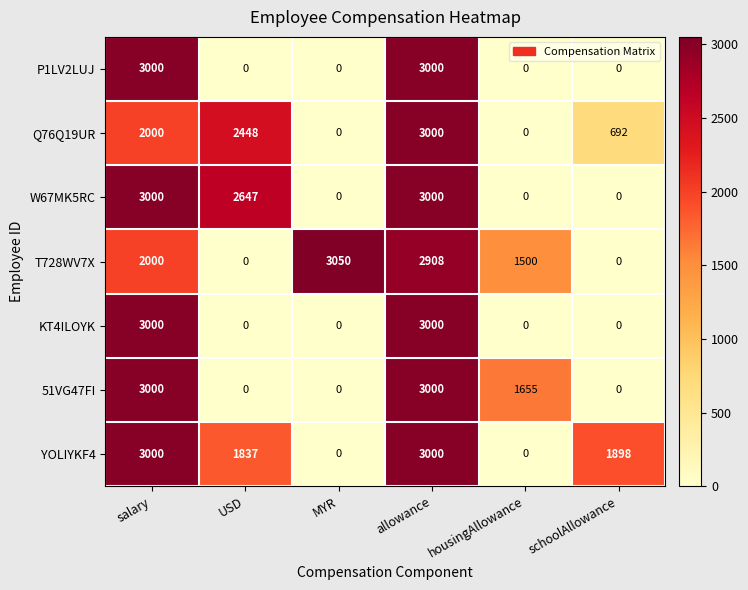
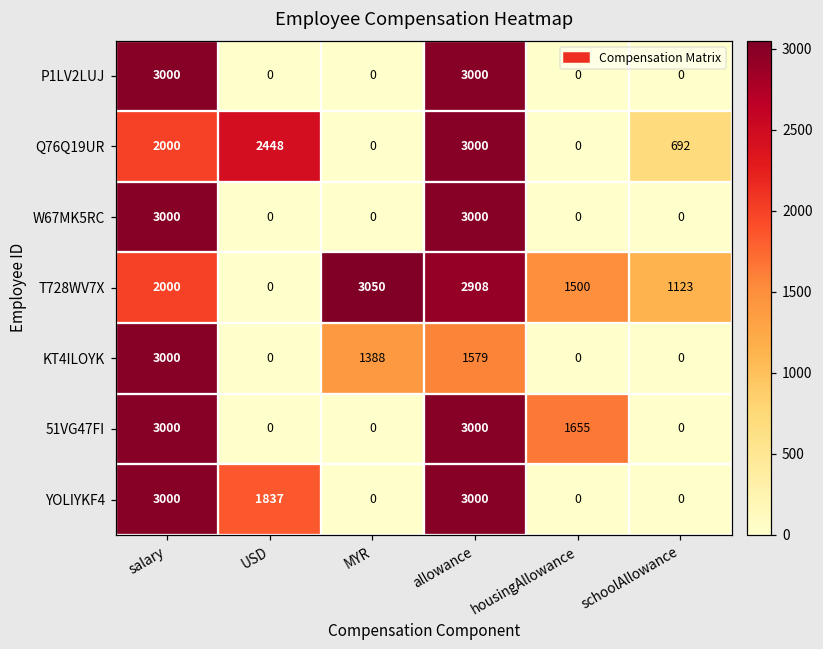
W67MK5RC, USD: 2647 -> 0
T728WV7X, schoolAllowance: 0 -> 1123
KT4ILOYK, MYR: 0 -> 1388
KT4ILOYK, allowance: 3000 -> 1579
YOLIYKF4, schoolAllowance: 1898 -> 0
